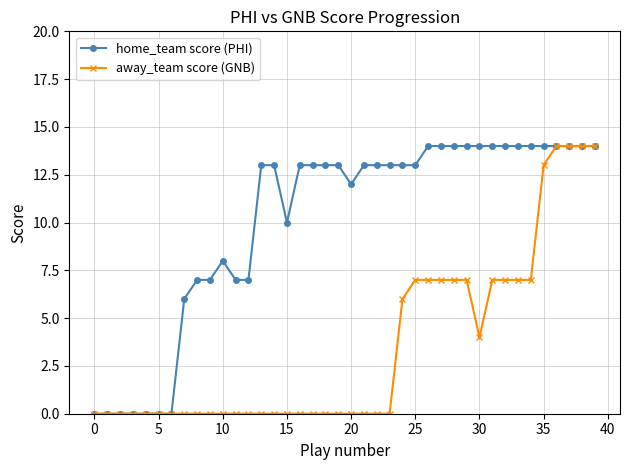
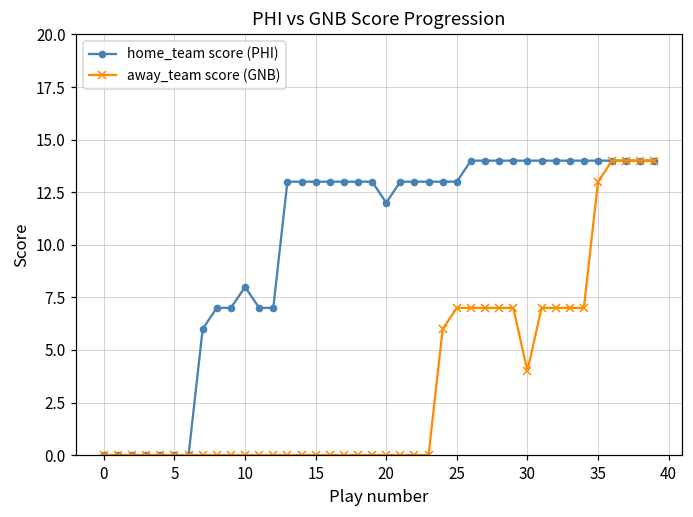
home_team score (PHI), 15: 10 -> 13
